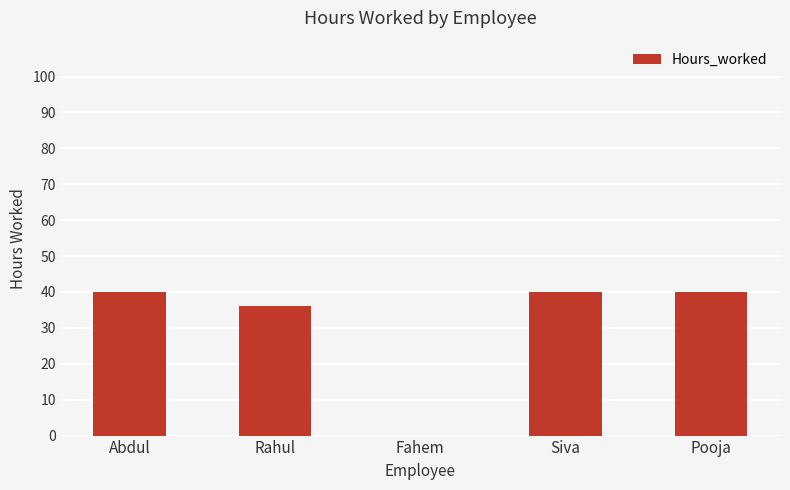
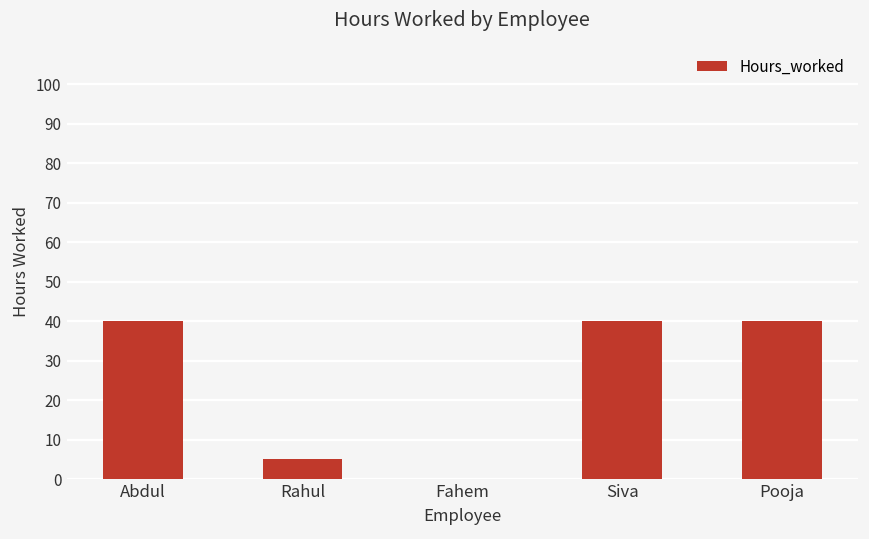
Rahul: 36 -> 5
